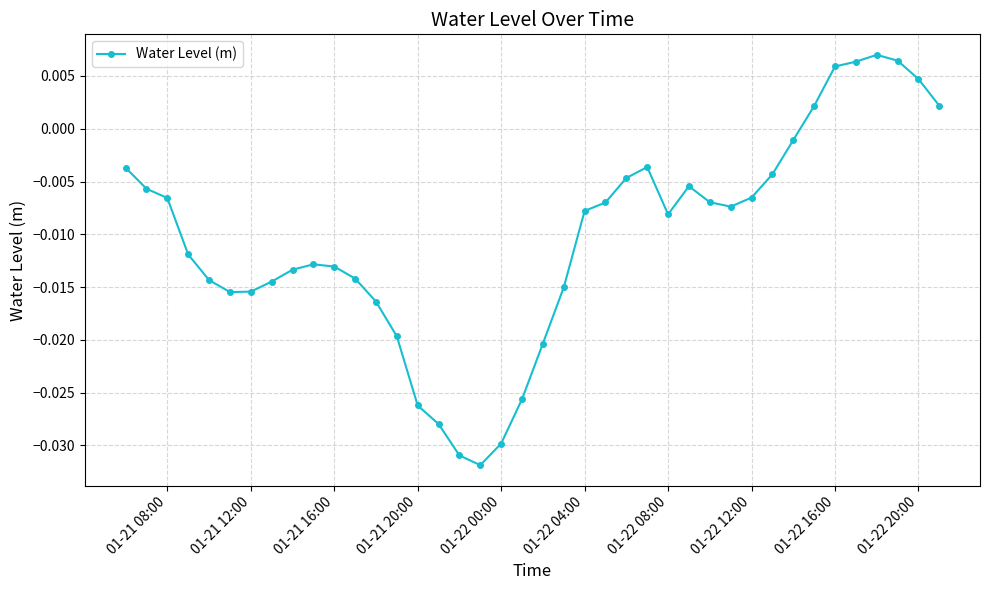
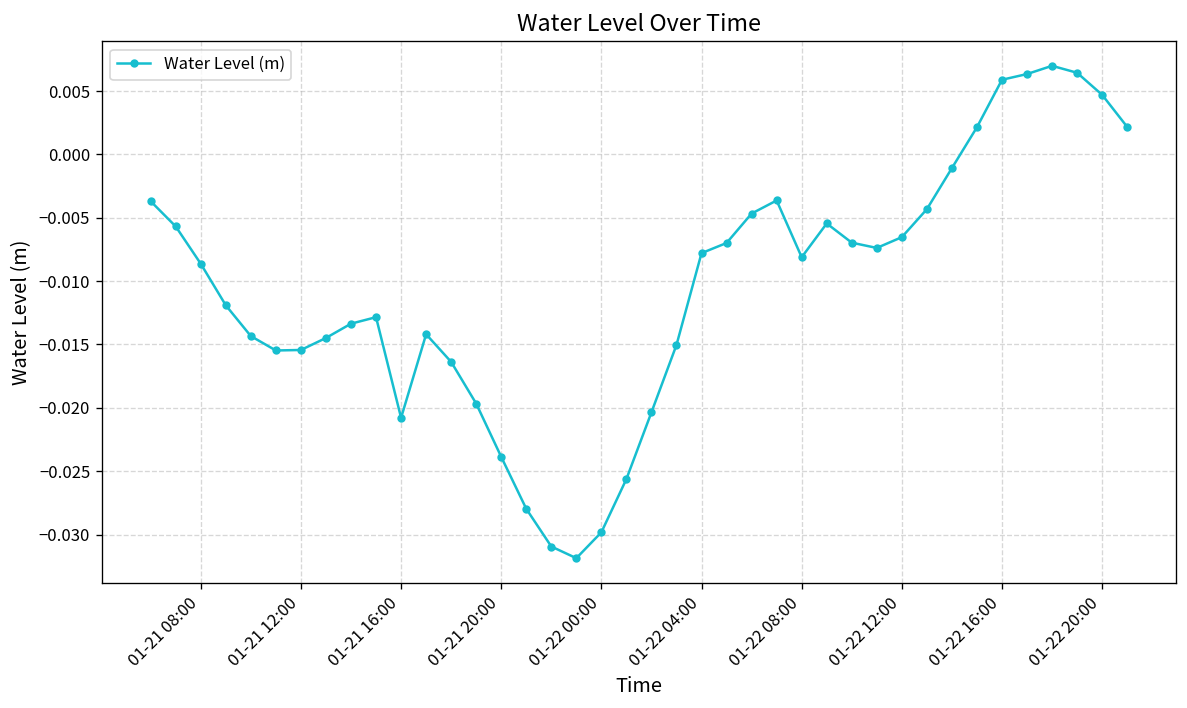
01-21 08:00: -0.0066 -> -0.0086
01-21 16:00: -0.0131 -> -0.0208
01-21 20:00: -0.0262 -> -0.0239
